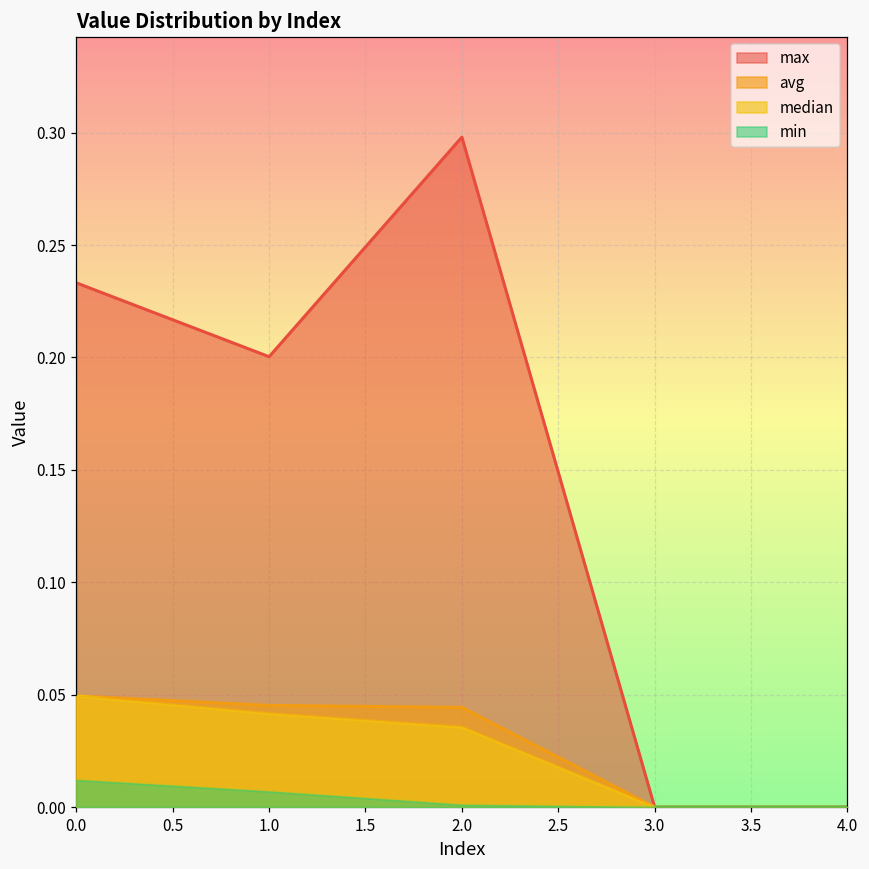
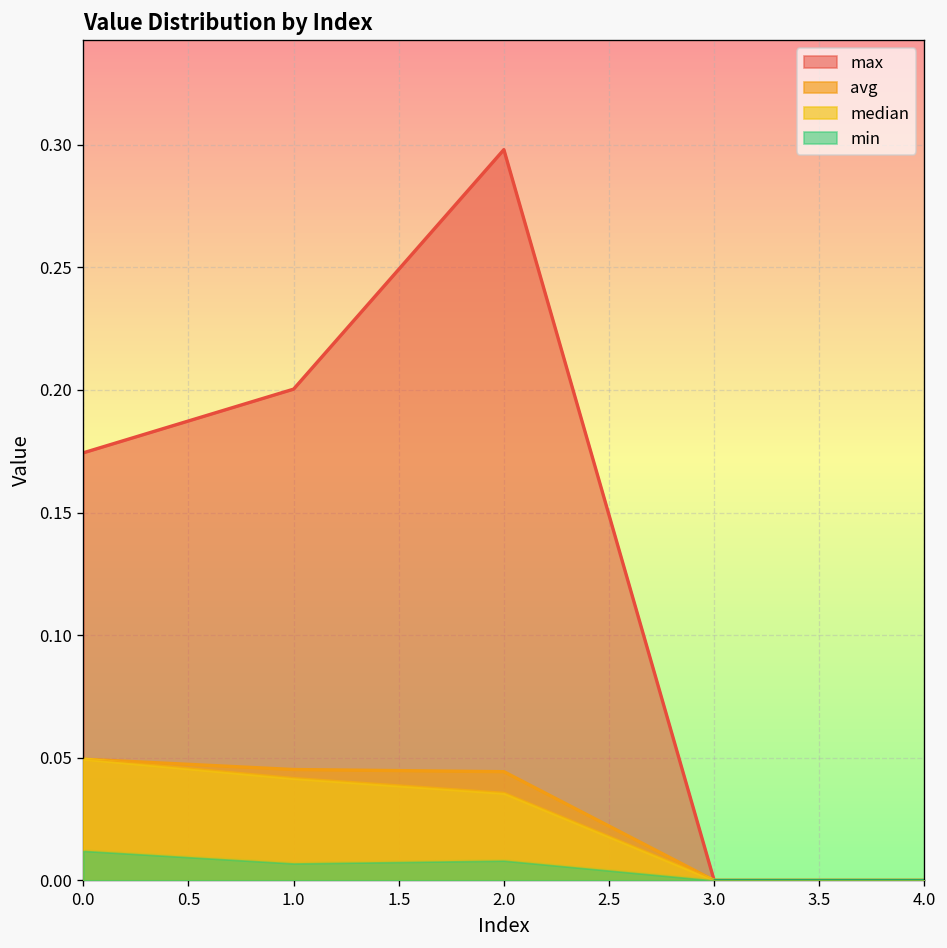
max, 0.0: 0.233 -> 0.174
min, 2.0: 0.001 -> 0.008
